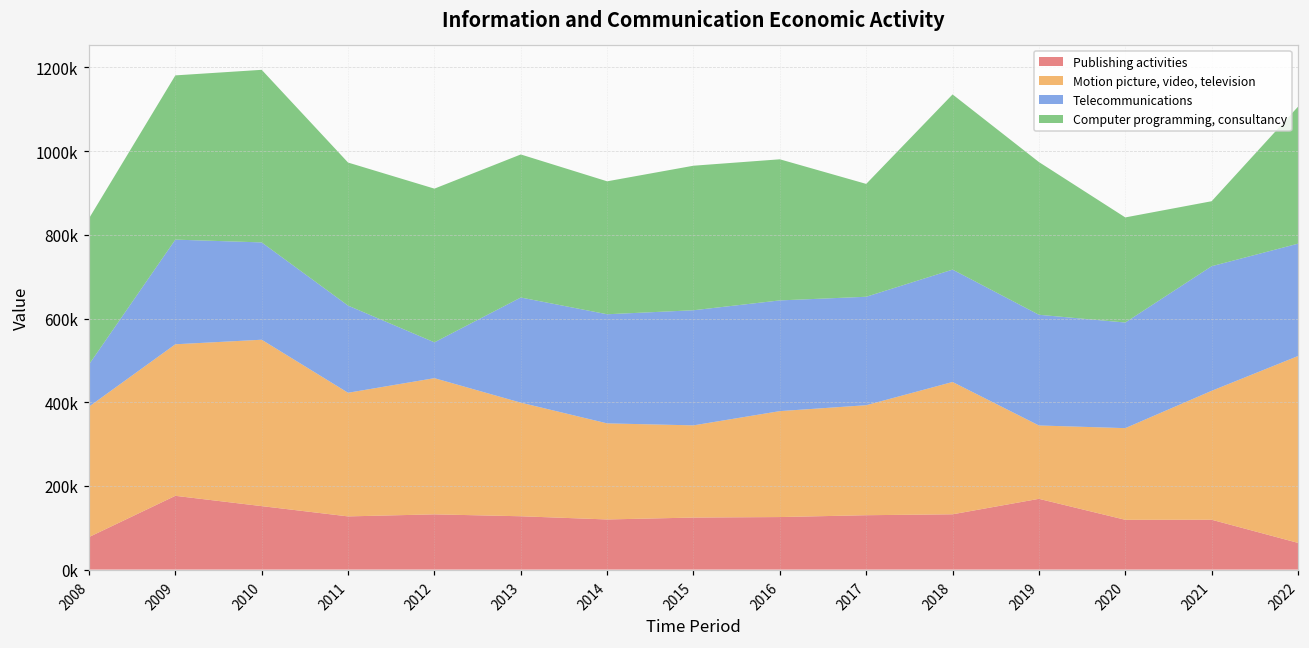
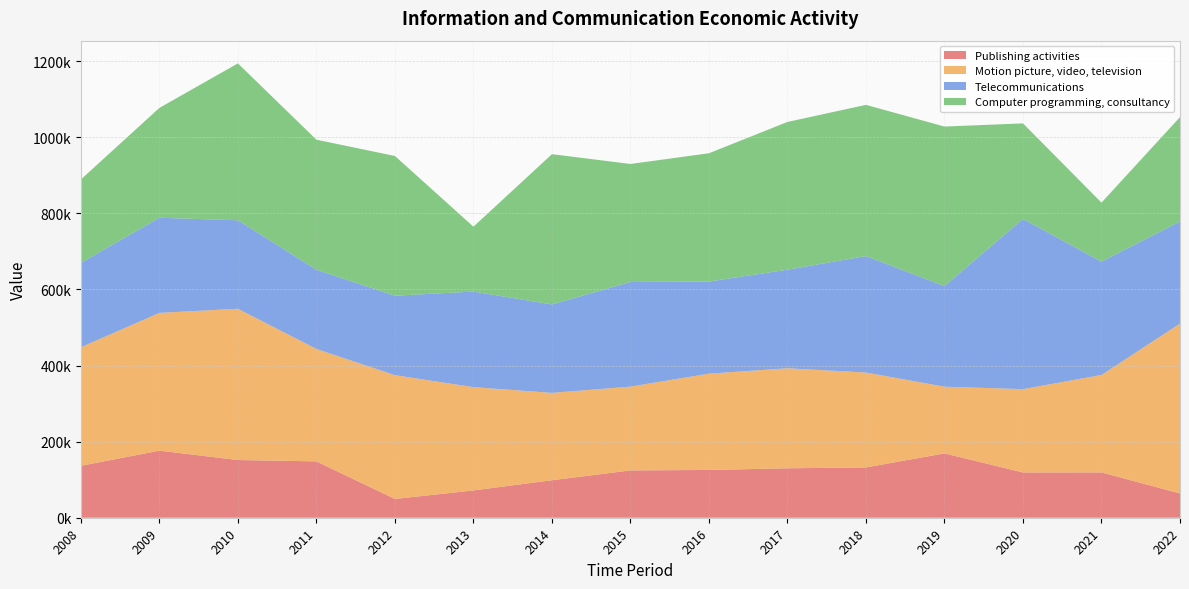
Publishing activities, 2008: 80000 -> 140000
Telecommunications, 2008: 100000 -> 220000
Computer programming, consultancy, 2008: 350000 -> 220000
Computer programming, consultancy, 2009: 390000 -> 290000
Publishing activities, 2011: 130000 -> 150000
Publishing activities, 2012: 130000 -> 50000
Telecommunications, 2012: 90000 -> 210000
Publishing activities, 2013: 130000 -> 70000
Computer programming, consultancy, 2013: 340000 -> 170000
Publishing activities, 2014: 120000 -> 100000
Telecommunications, 2014: 260000 -> 230000
Computer programming, consultancy, 2014: 320000 -> 400000
Computer programming, consultancy, 2015: 350000 -> 310000
Telecommunications, 2016: 260000 -> 240000
Computer programming, consultancy, 2017: 270000 -> 390000
Motion picture, video, television, 2018: 320000 -> 250000
Telecommunications, 2018: 270000 -> 310000
Computer programming, consultancy, 2018: 420000 -> 400000
Computer programming, consultancy, 2019: 360000 -> 420000
Telecommunications, 2020: 250000 -> 450000
Motion picture, video, television, 2021: 310000 -> 260000
Computer programming, consultancy, 2022: 330000 -> 270000
